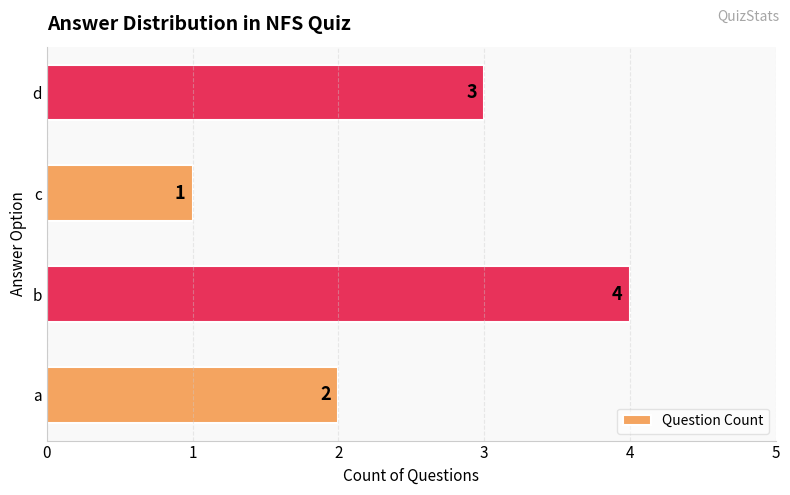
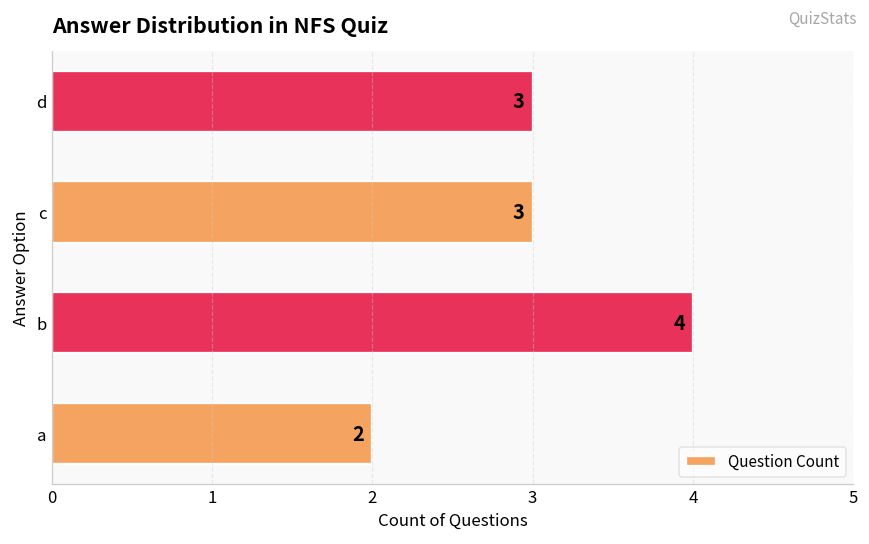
c: 1 -> 3
